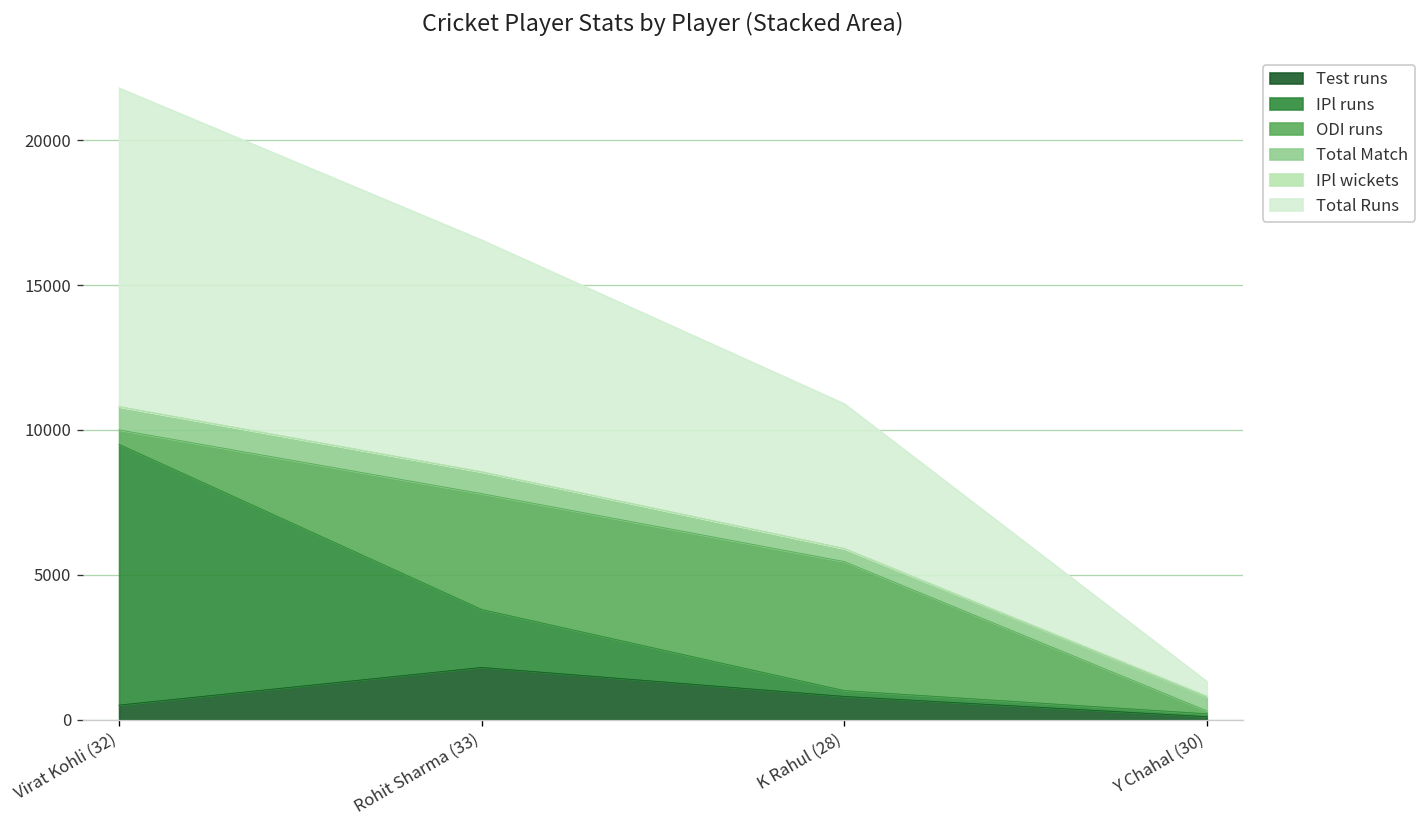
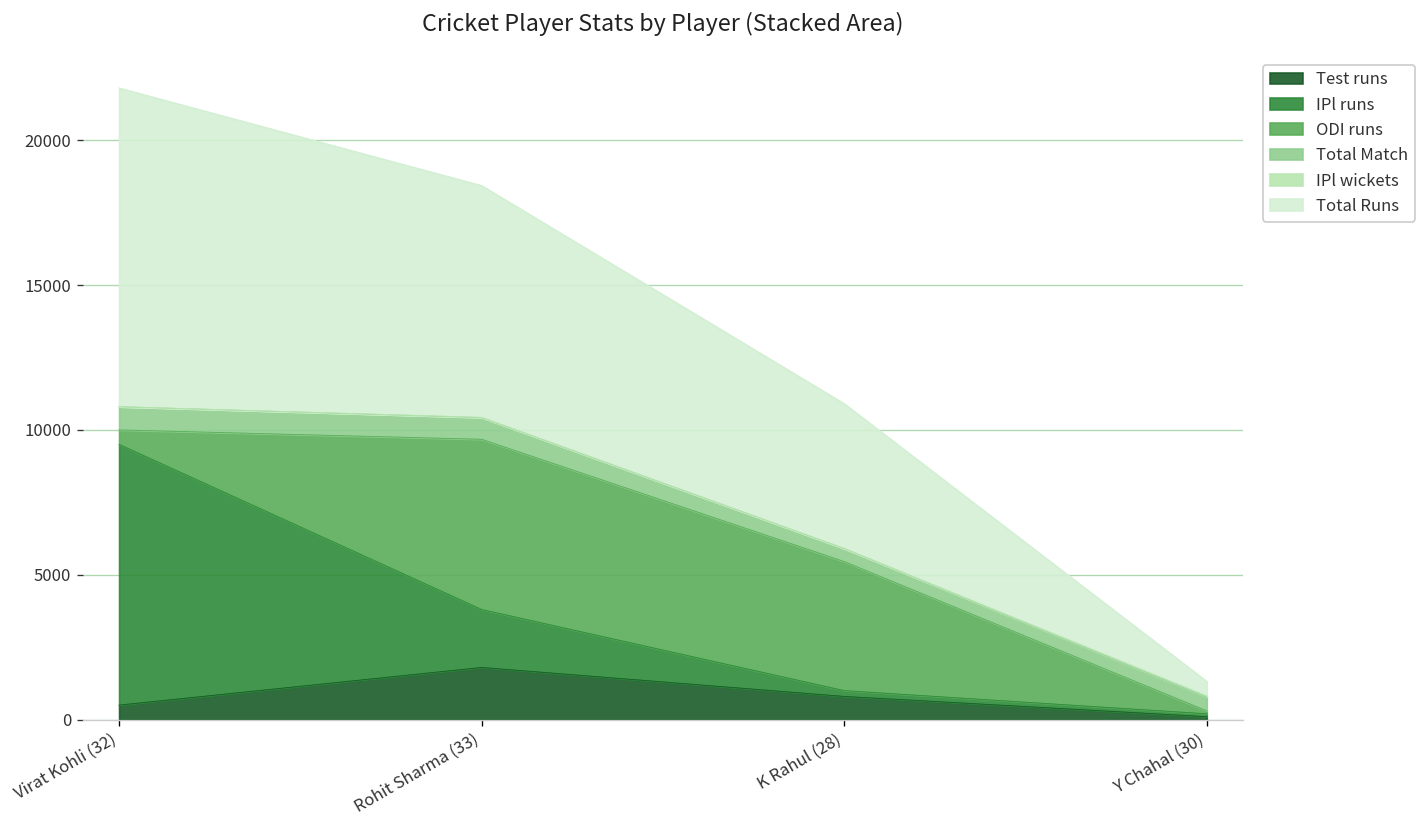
ODI runs, Rohit Sharma (33): 4000 -> 5900
